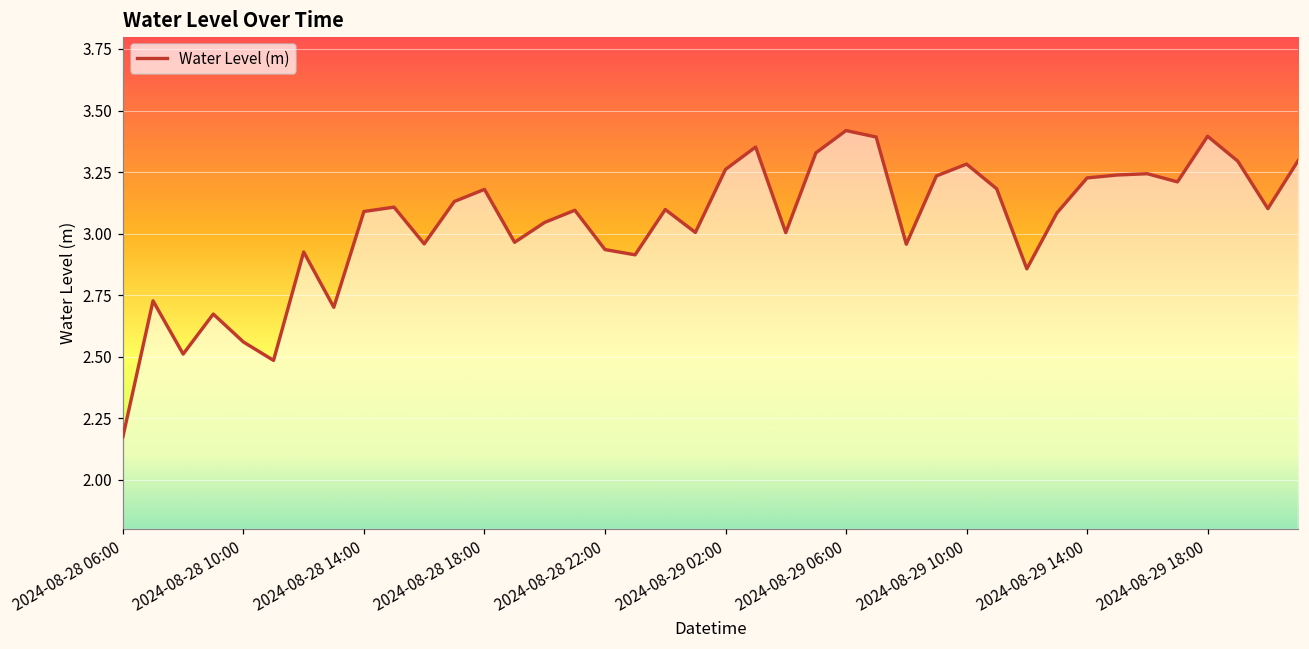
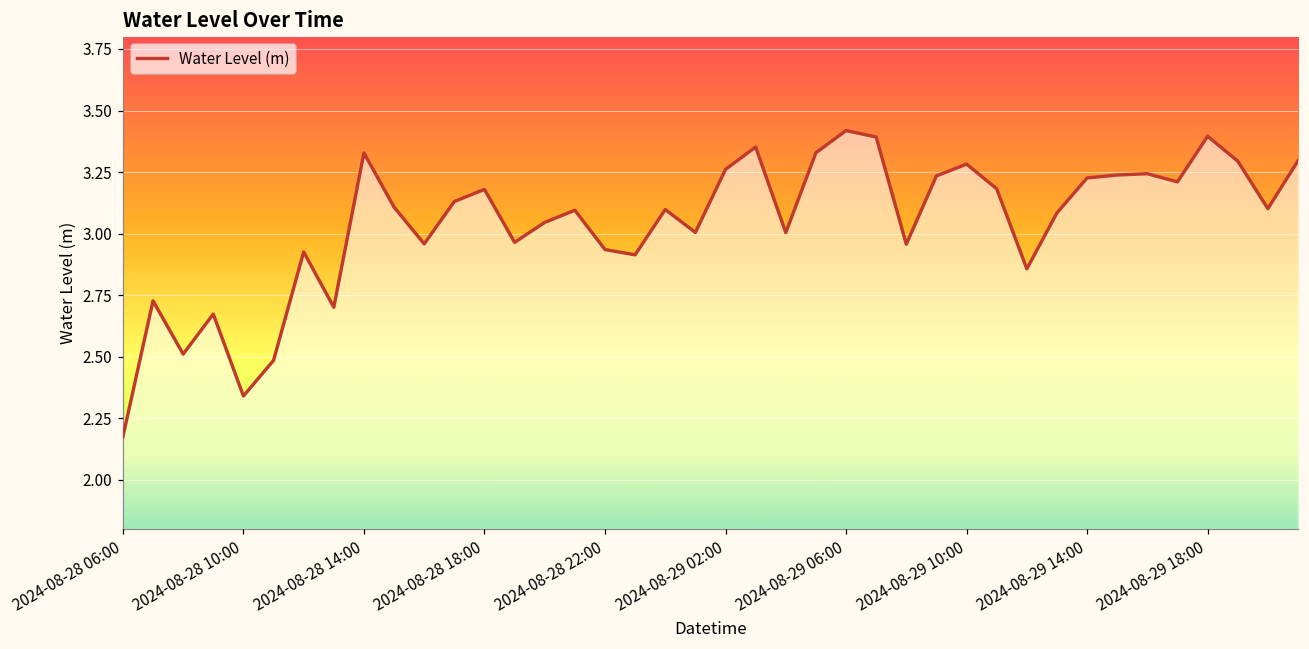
2024-08-28 10:00: 2.56 -> 2.34
2024-08-28 14:00: 3.09 -> 3.33
